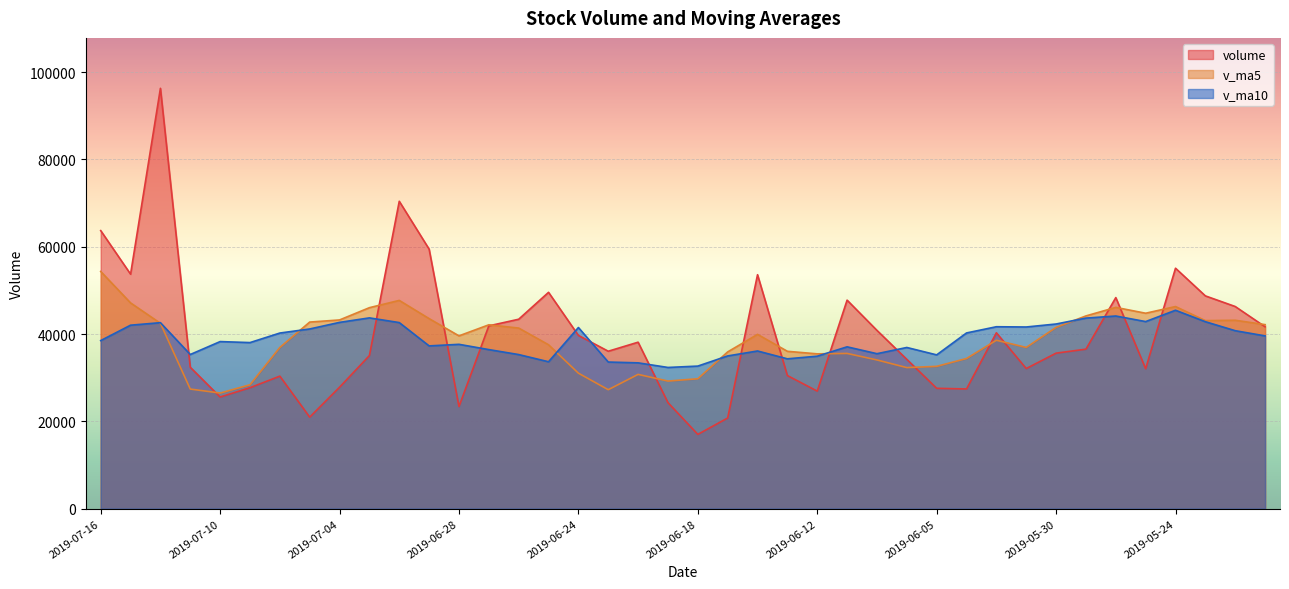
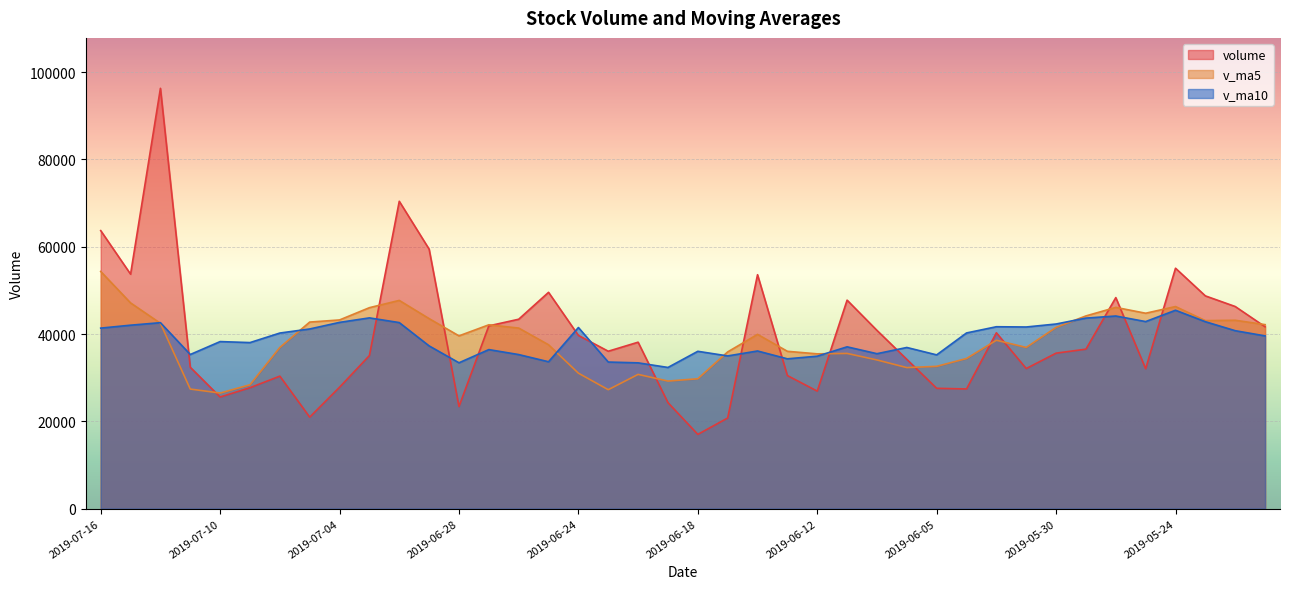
v_ma10, 2019-07-16: 38000 -> 41000
v_ma10, 2019-06-28: 38000 -> 33000
v_ma10, 2019-06-18: 33000 -> 36000
